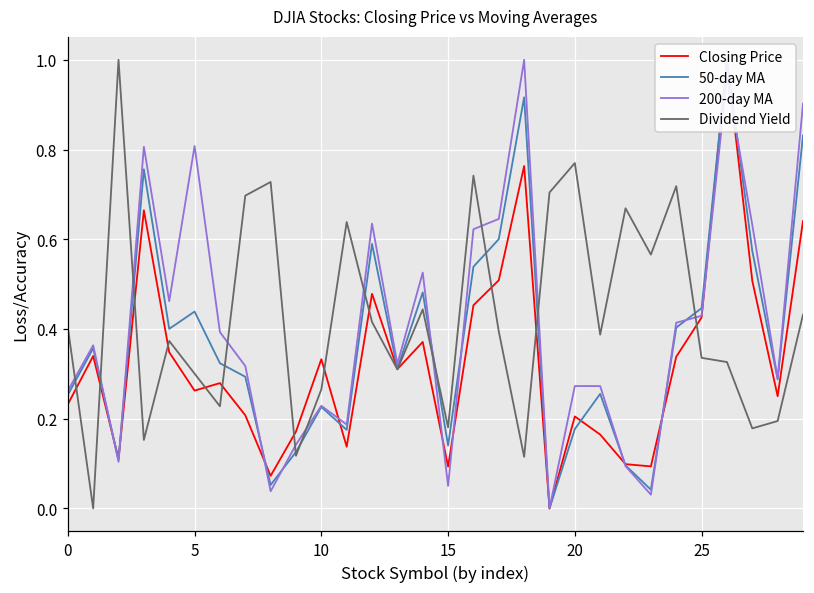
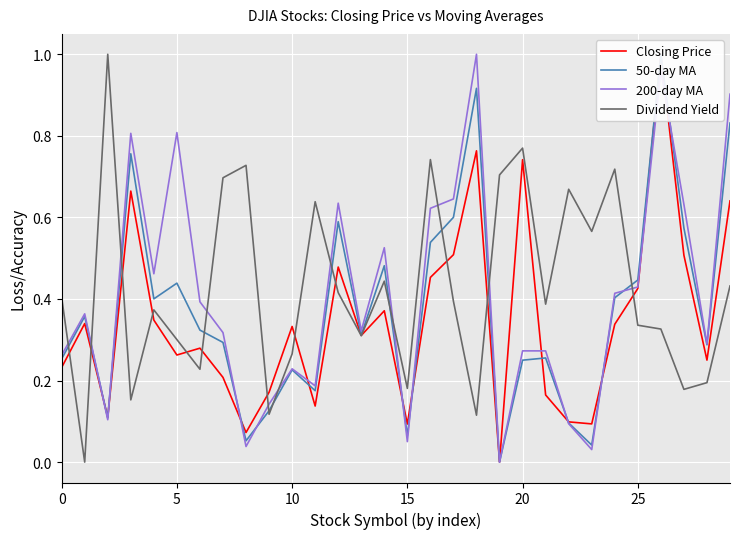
50-day MA, 15: 0.14 -> 0.06
Closing Price, 20: 0.21 -> 0.74
50-day MA, 20: 0.18 -> 0.25
